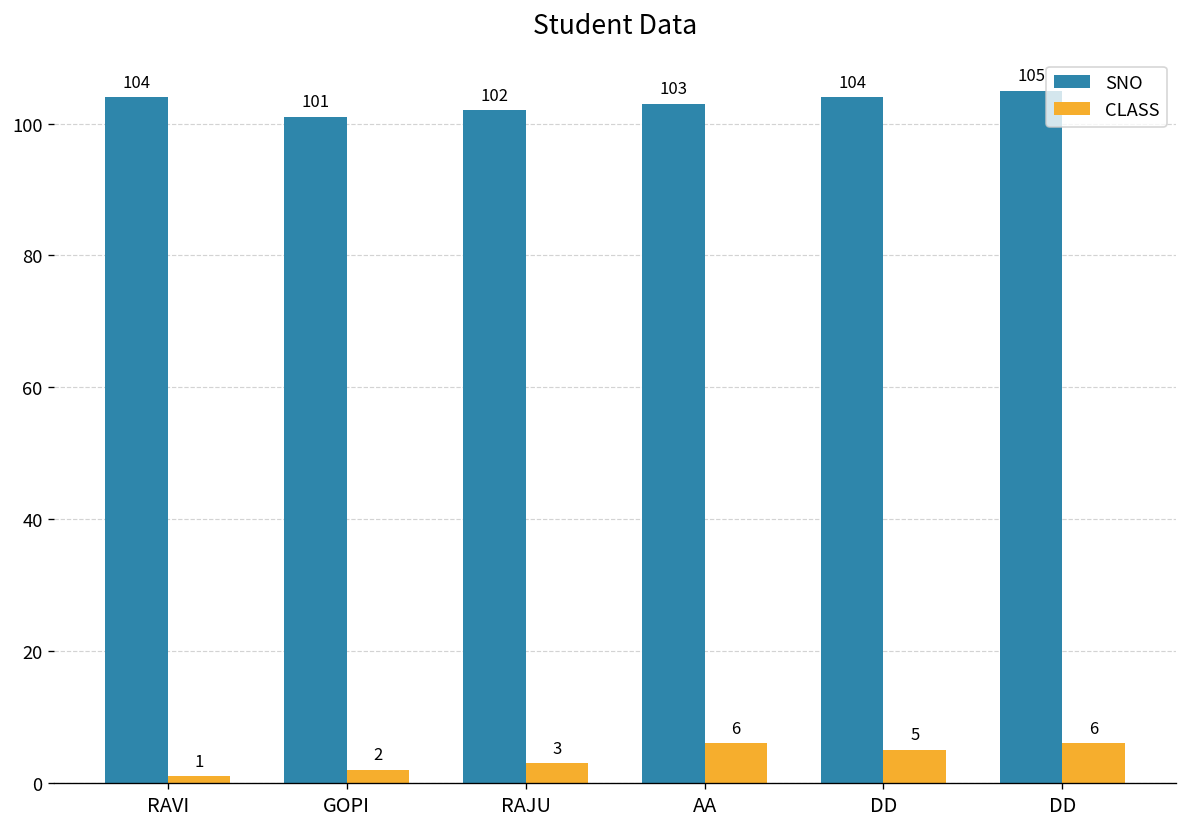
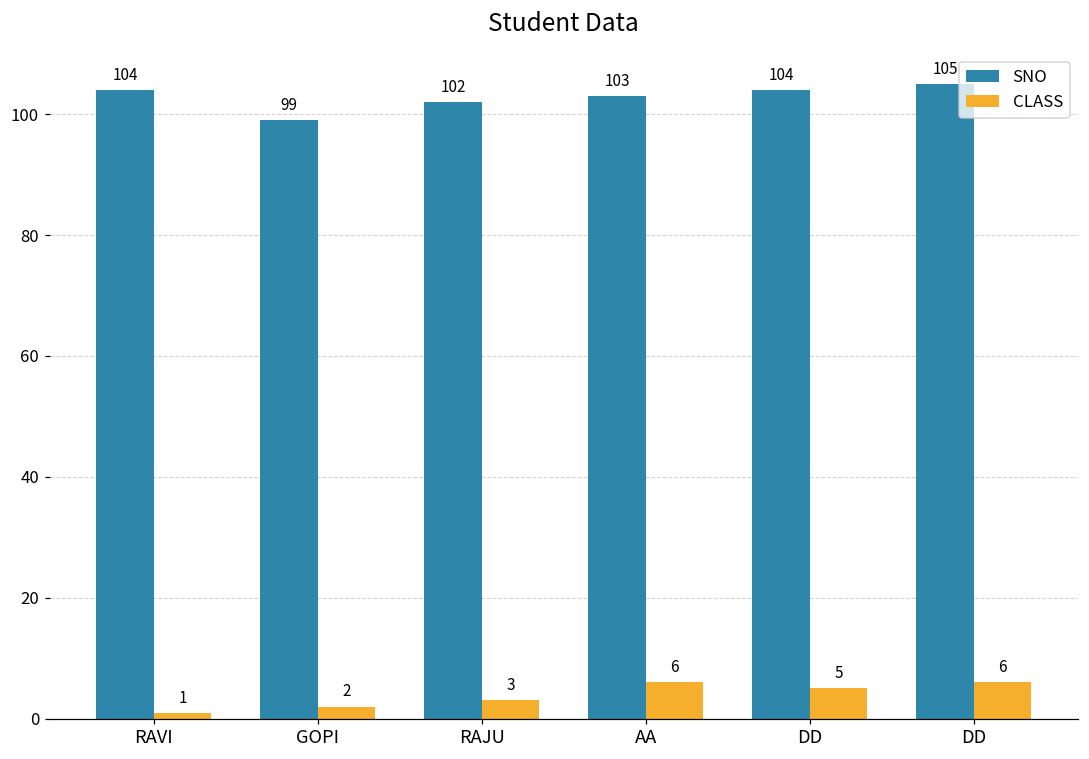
SNO, GOPI: 101 -> 99
